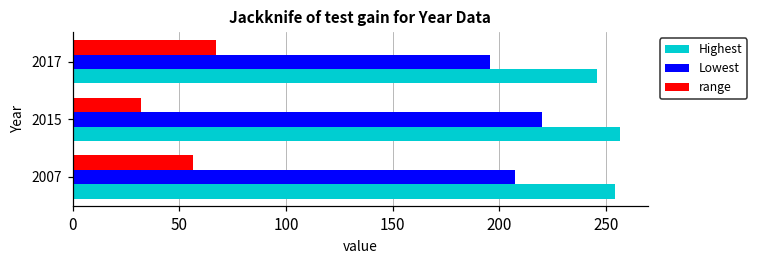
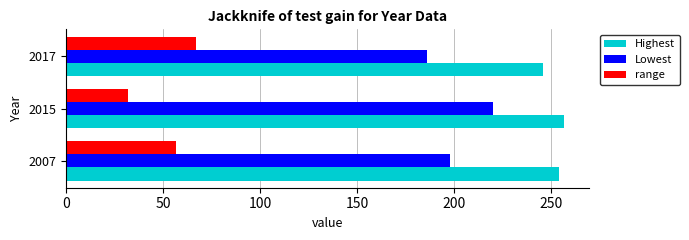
Lowest, 2017: 196 -> 186
Lowest, 2007: 207 -> 198
